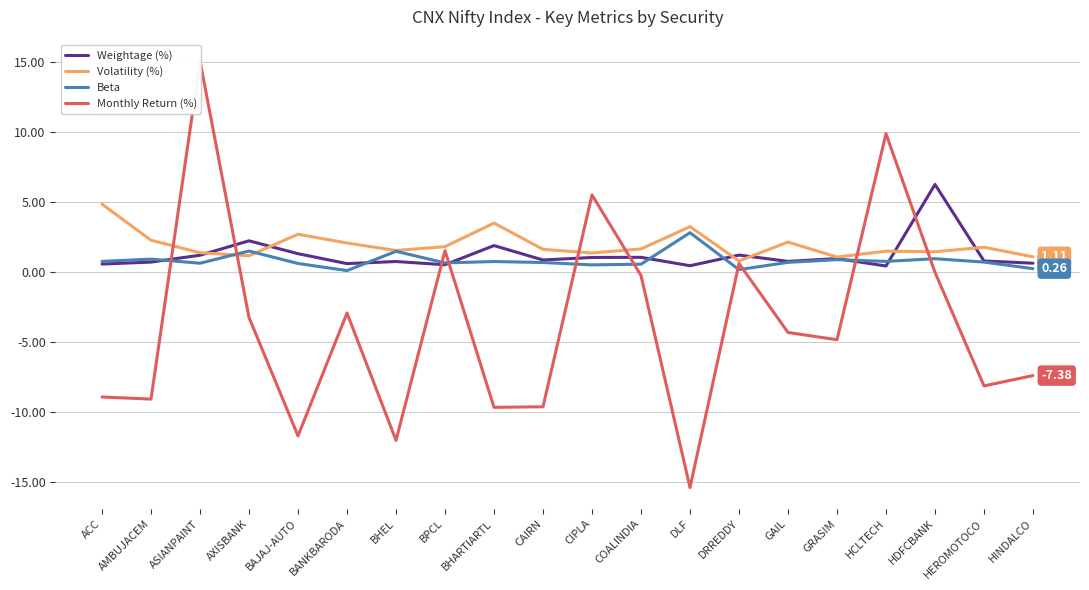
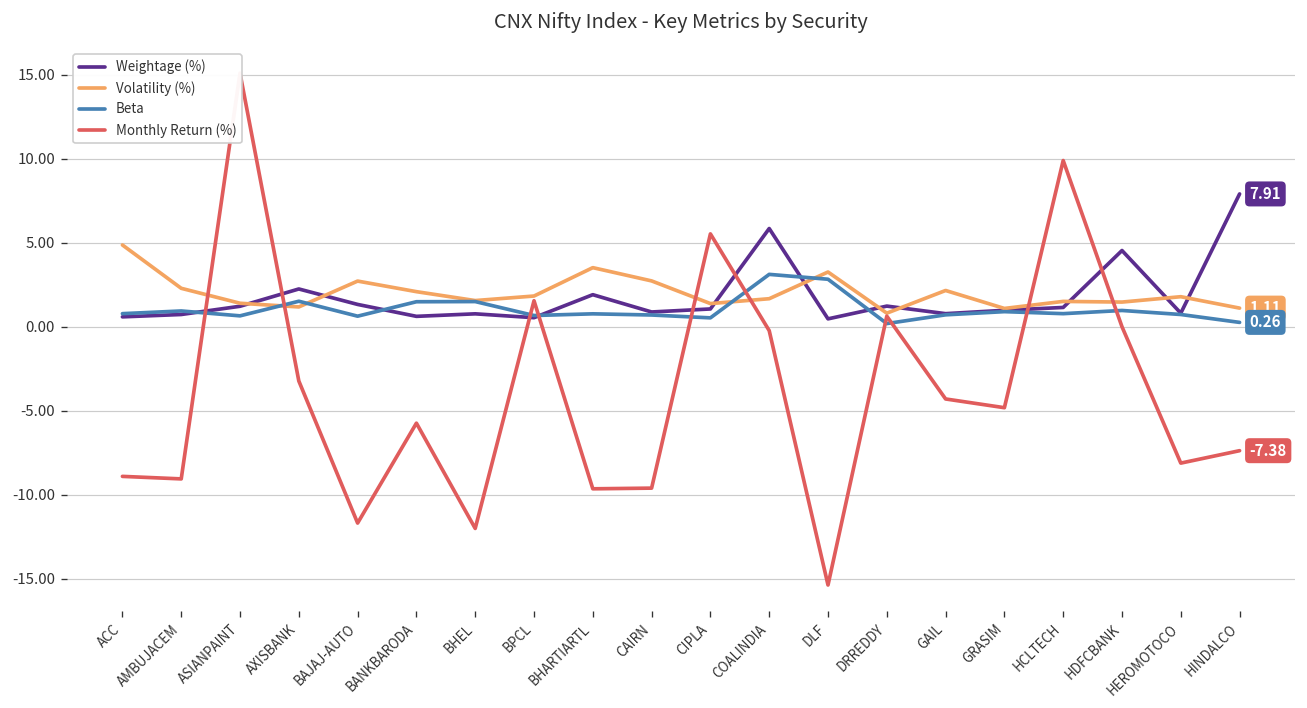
Beta, BANKBARODA: 0.1 -> 1.5
Monthly Return (%), BANKBARODA: -2.9 -> -5.7
Volatility (%), CAIRN: 1.6 -> 2.7
Weightage (%), COALINDIA: 1.1 -> 5.9
Beta, COALINDIA: 0.6 -> 3.1
Weightage (%), HCLTECH: 0.5 -> 1.2
Weightage (%), HDFCBANK: 6.3 -> 4.5
Weightage (%), HINDALCO: 0.65 -> 7.91
